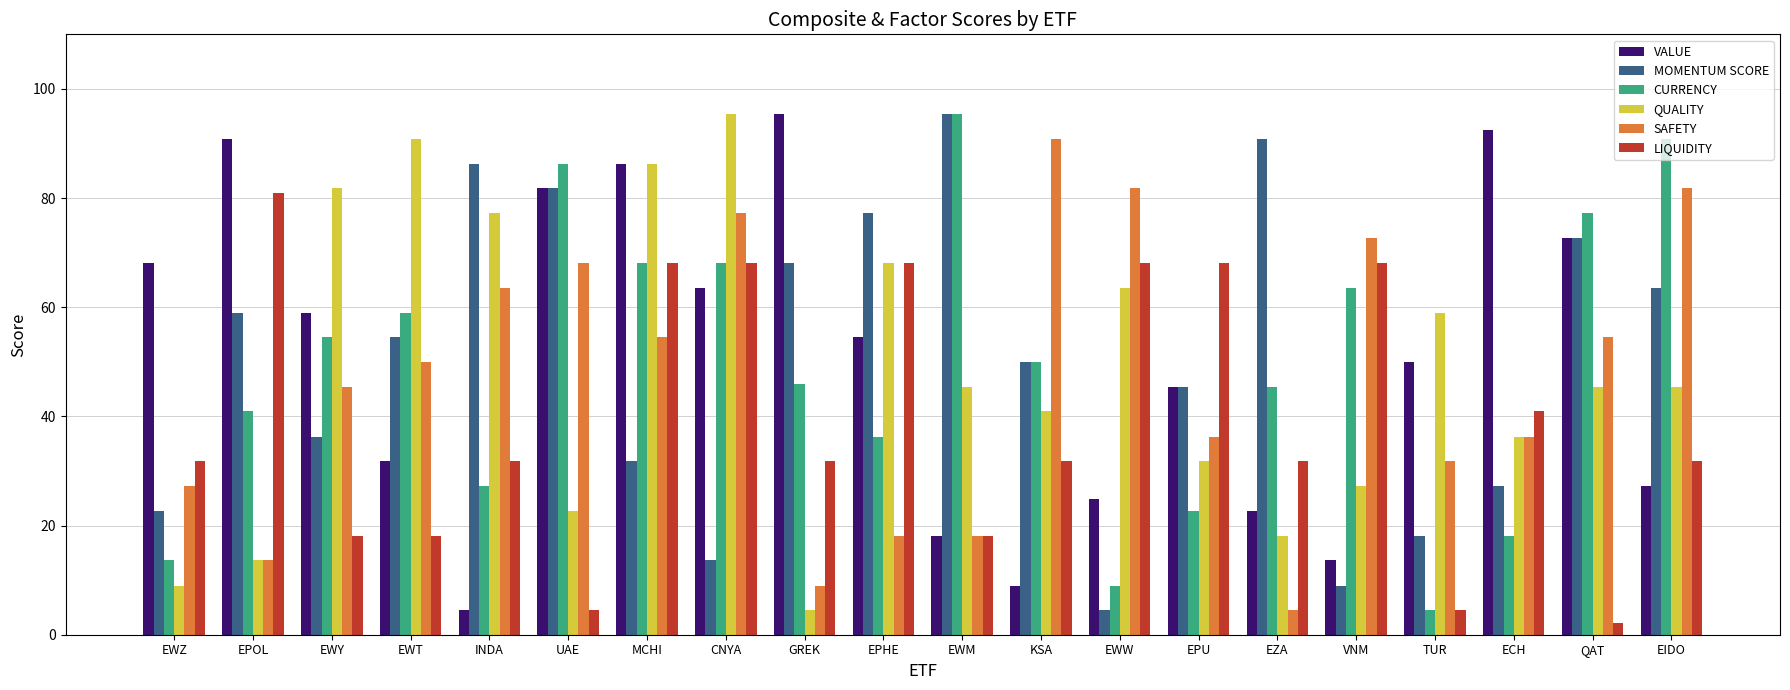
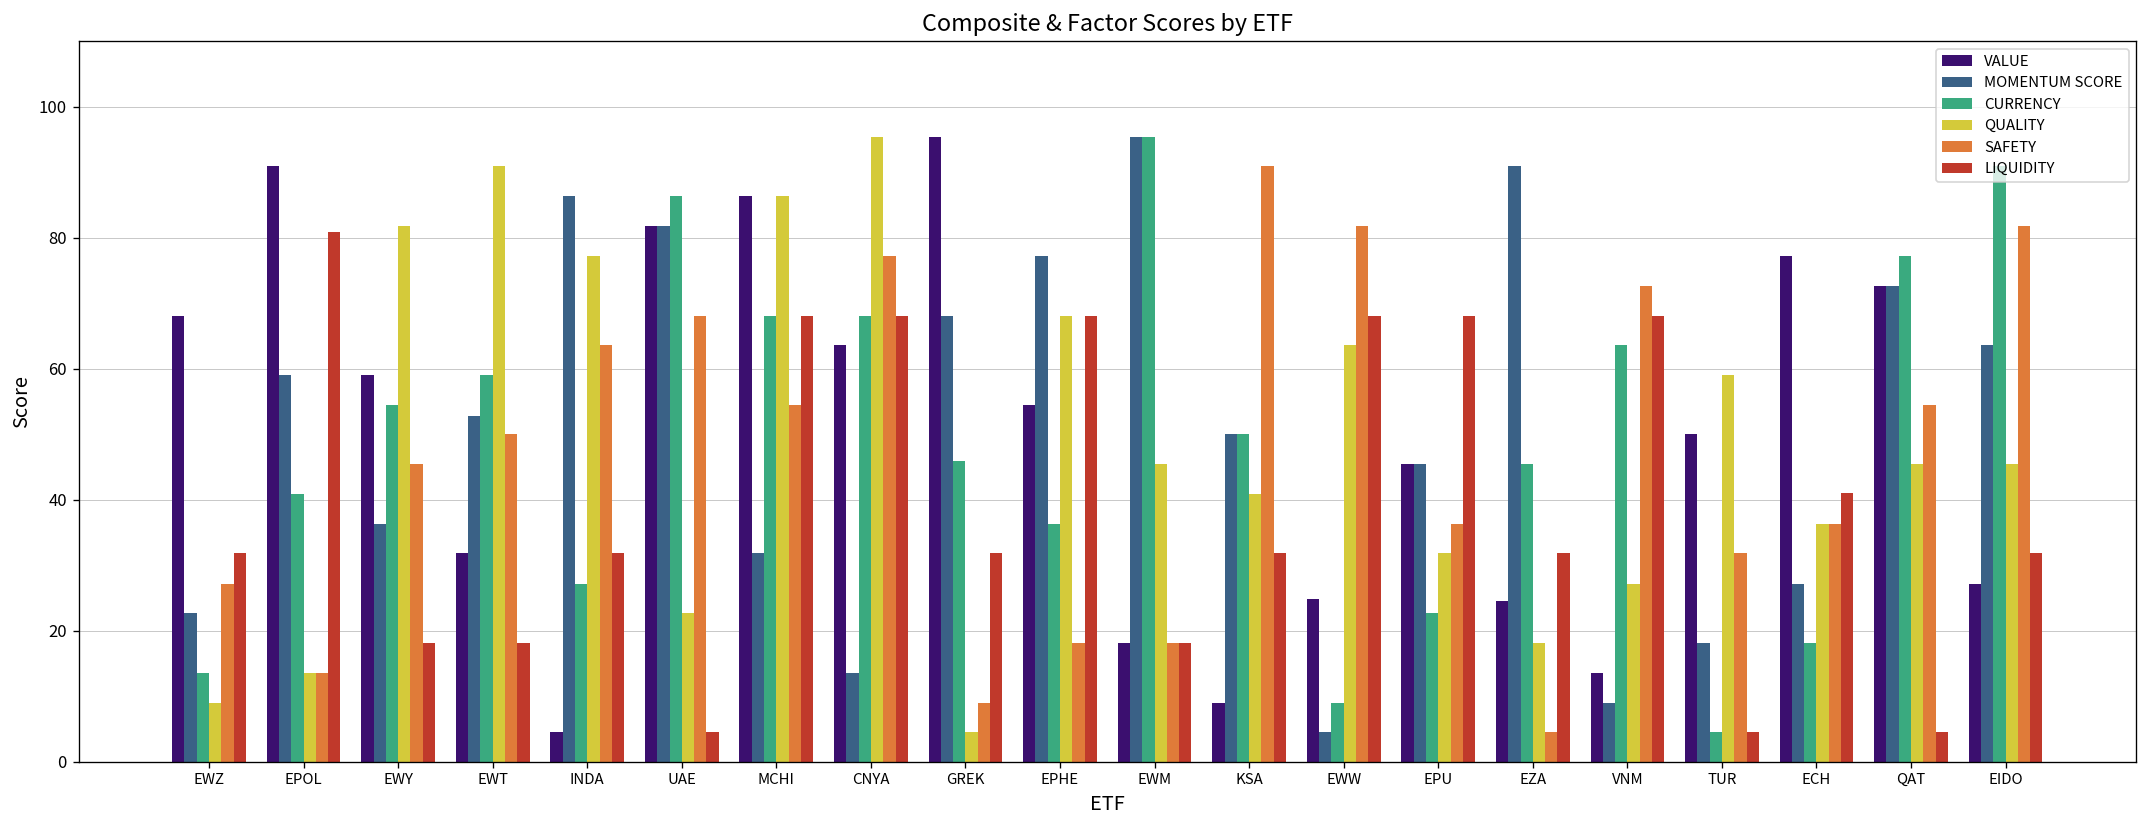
MOMENTUM SCORE, EWT: 55 -> 53
VALUE, EZA: 23 -> 25
VALUE, ECH: 92 -> 77
LIQUIDITY, QAT: 2 -> 5
